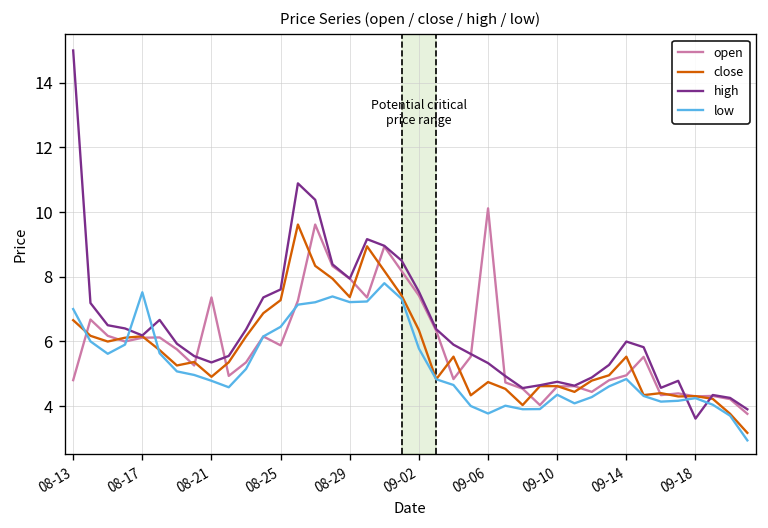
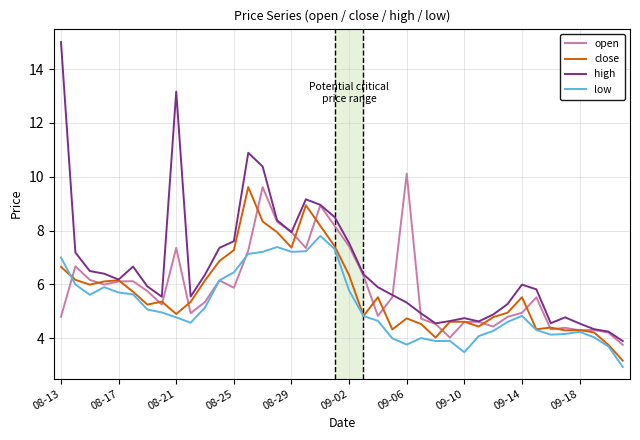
low, 08-17: 7.5 -> 5.7
high, 08-21: 5.3 -> 13.2
low, 09-10: 4.3 -> 3.5
high, 09-18: 3.6 -> 4.6
